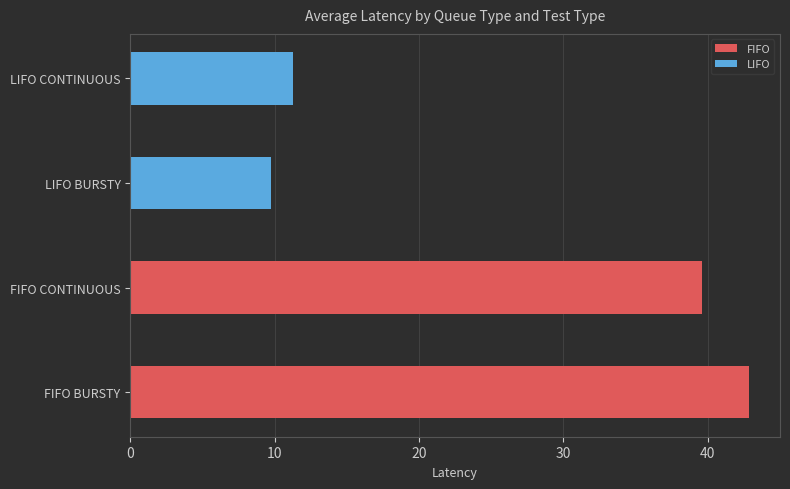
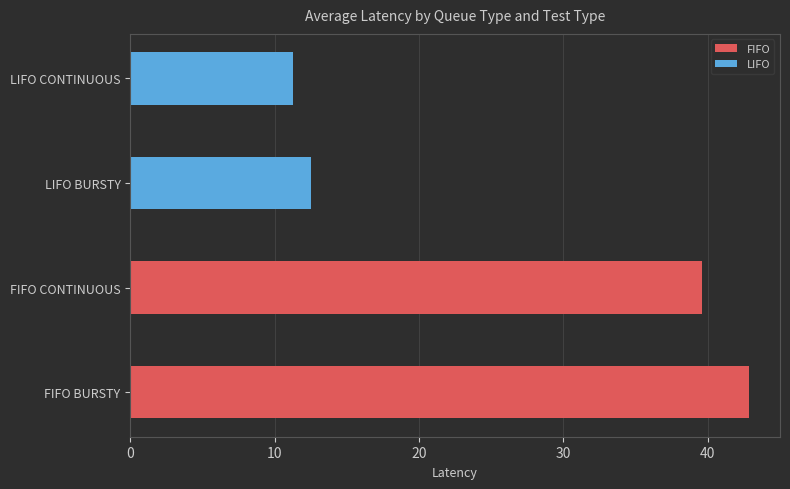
LIFO BURSTY: 9.8 -> 12.5
